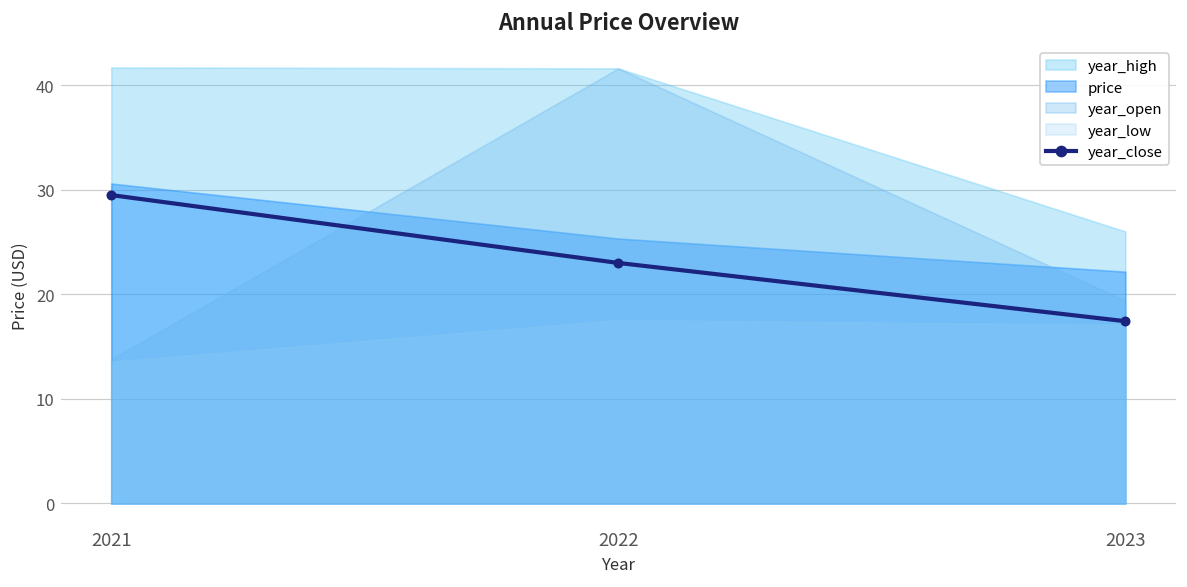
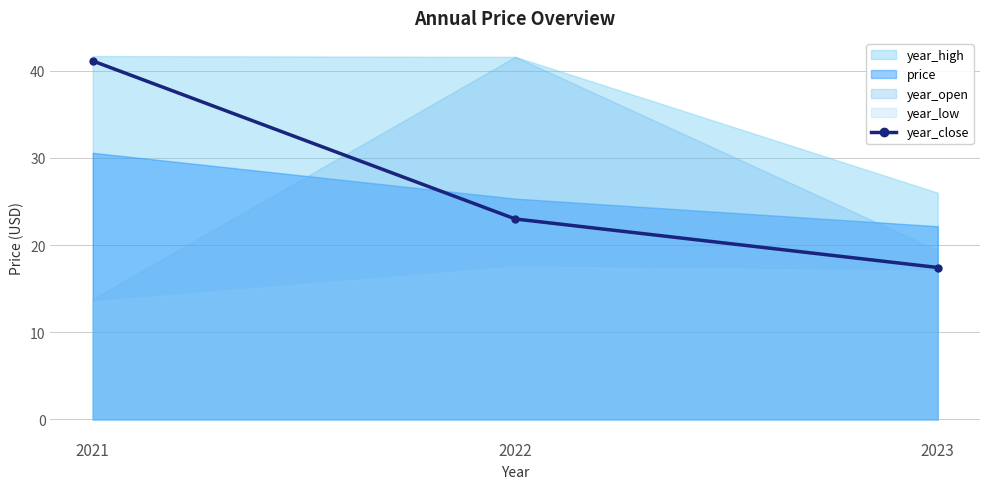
year_close, 2021: 29 -> 41
